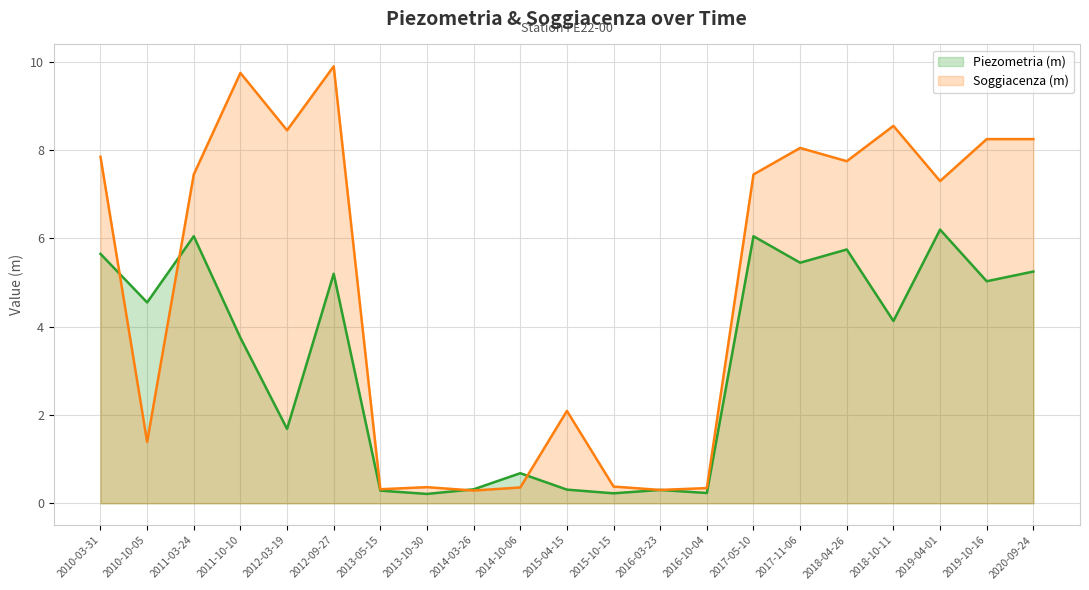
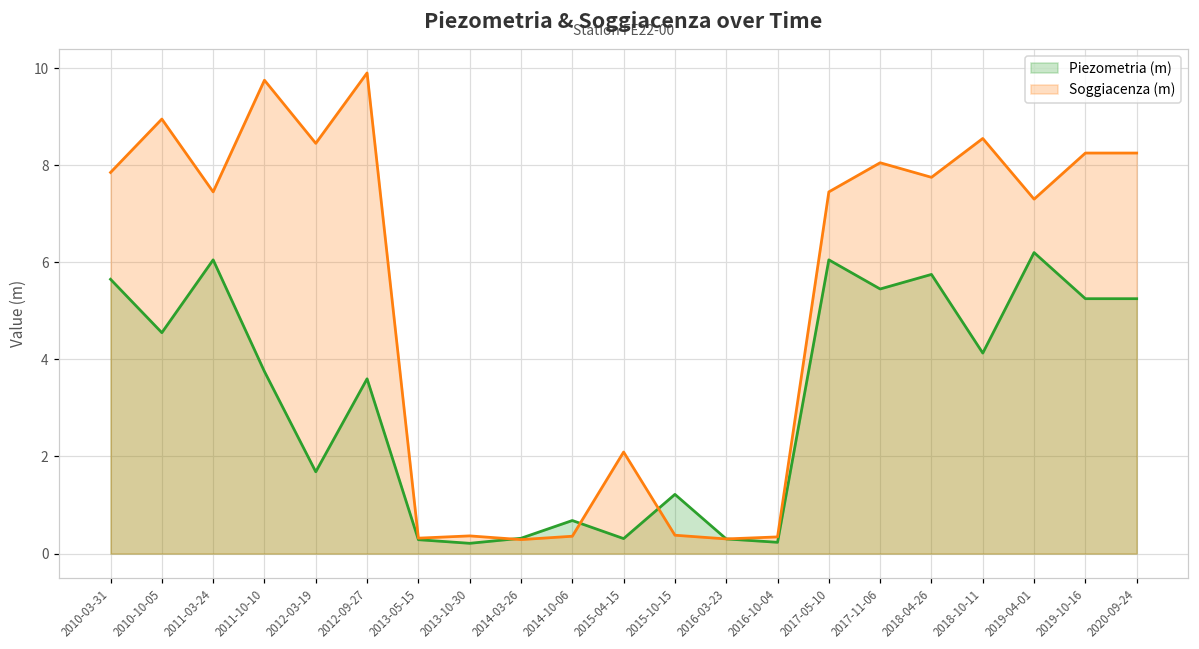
Soggiacenza (m), 2010-10-05: 1.4 -> 9.0
Piezometria (m), 2012-09-27: 5.2 -> 3.6
Piezometria (m), 2015-10-15: 0.2 -> 1.2
Piezometria (m), 2019-10-16: 5.0 -> 5.3
